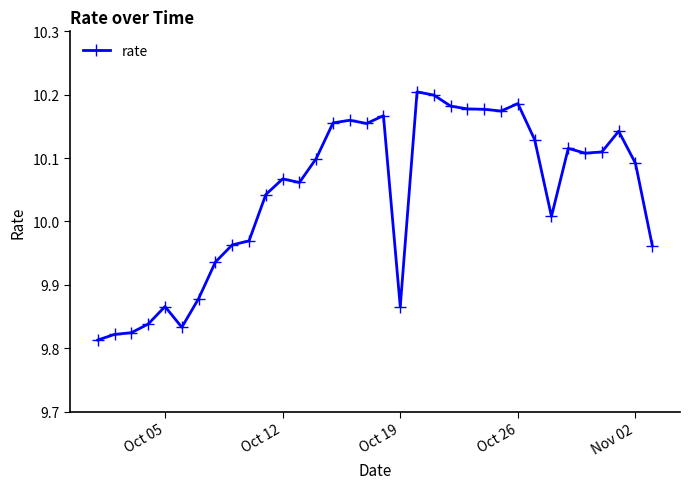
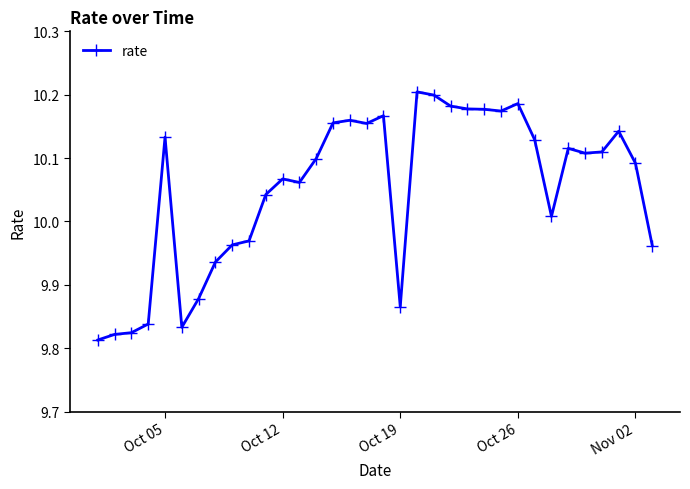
Oct 05: 9.87 -> 10.13
